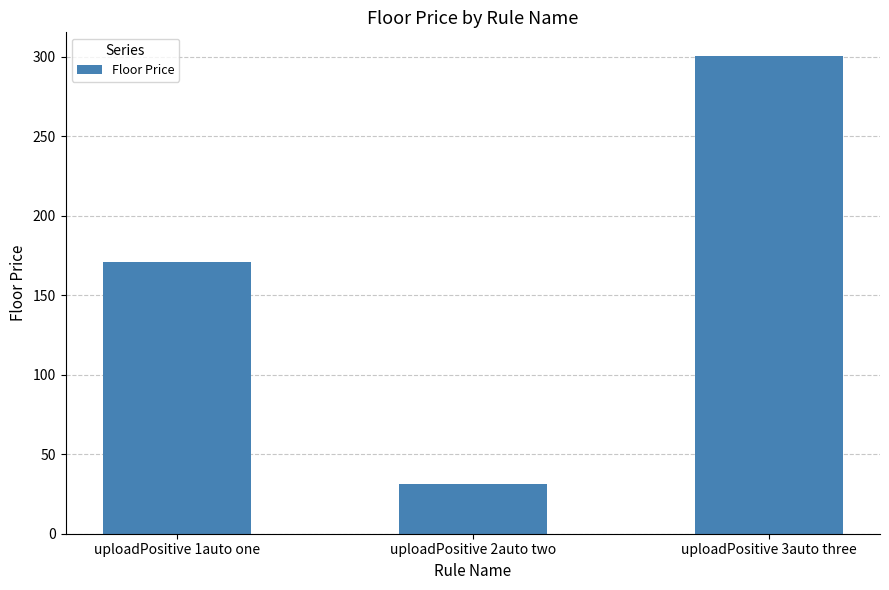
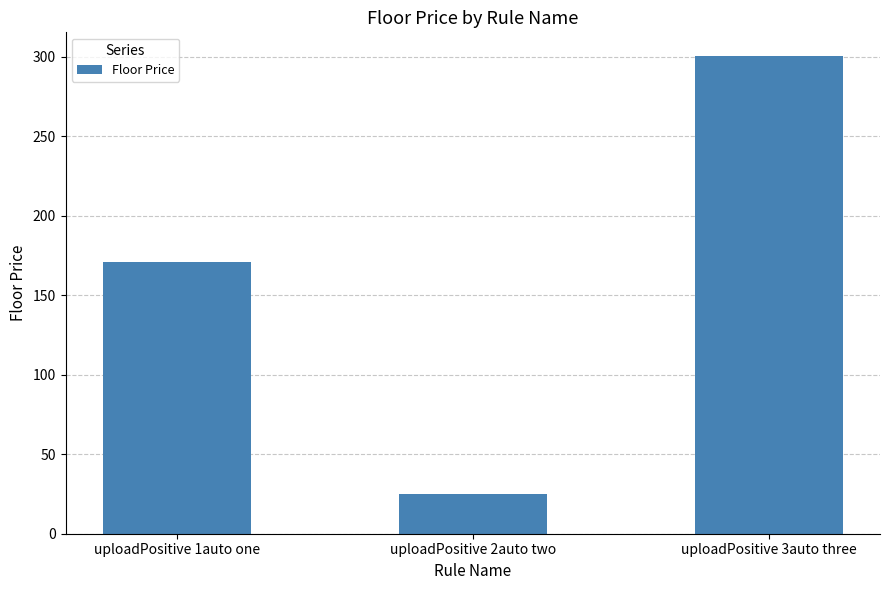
uploadPositive 2auto two: 31 -> 25
